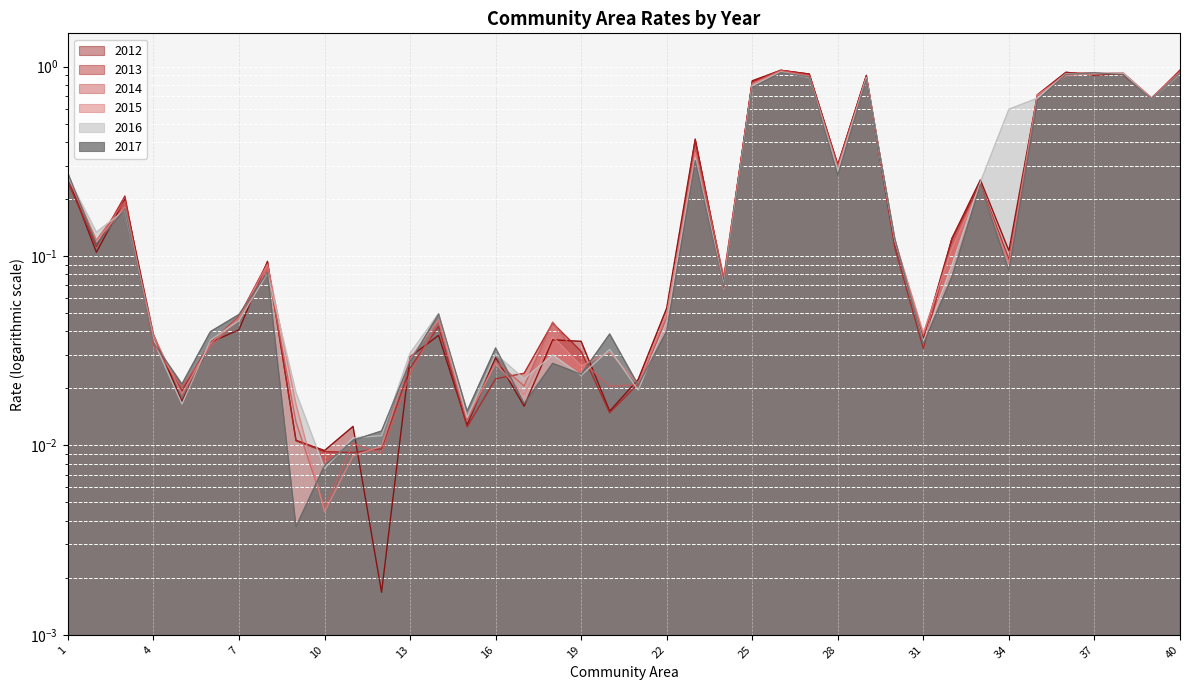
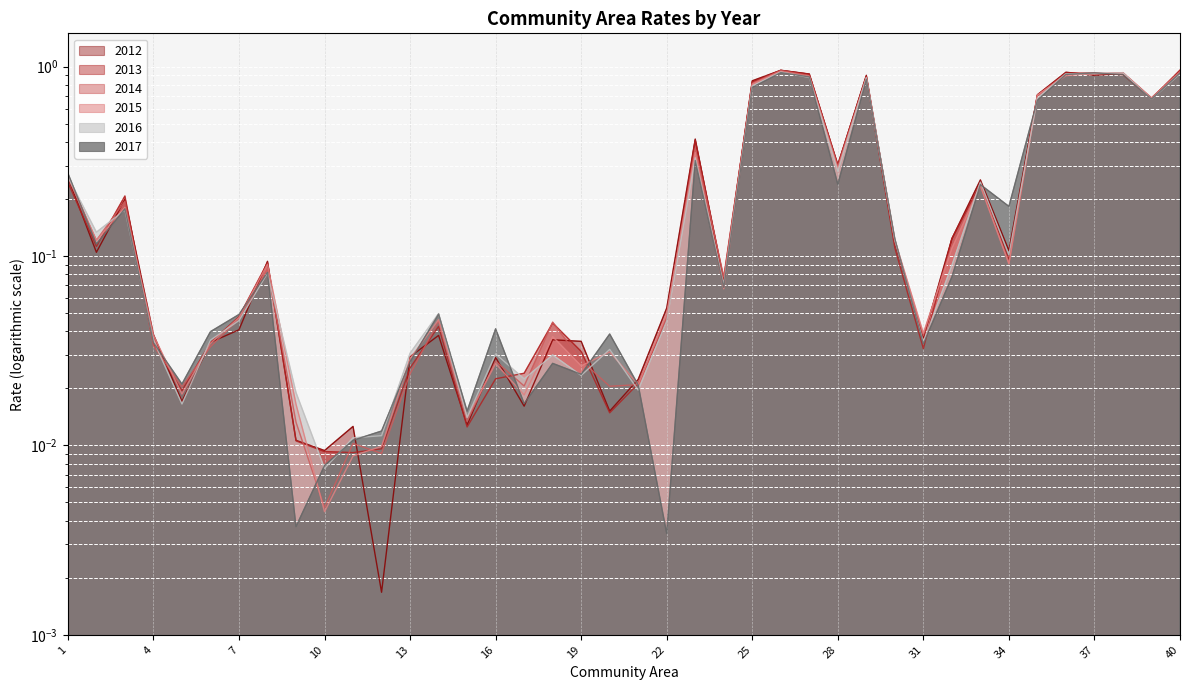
2017, 16: 0.033 -> 0.041
2017, 22: 0.040 -> 0.0034
2017, 28: 0.27 -> 0.24
2016, 34: 0.60 -> 0.10
2017, 34: 0.08 -> 0.18
